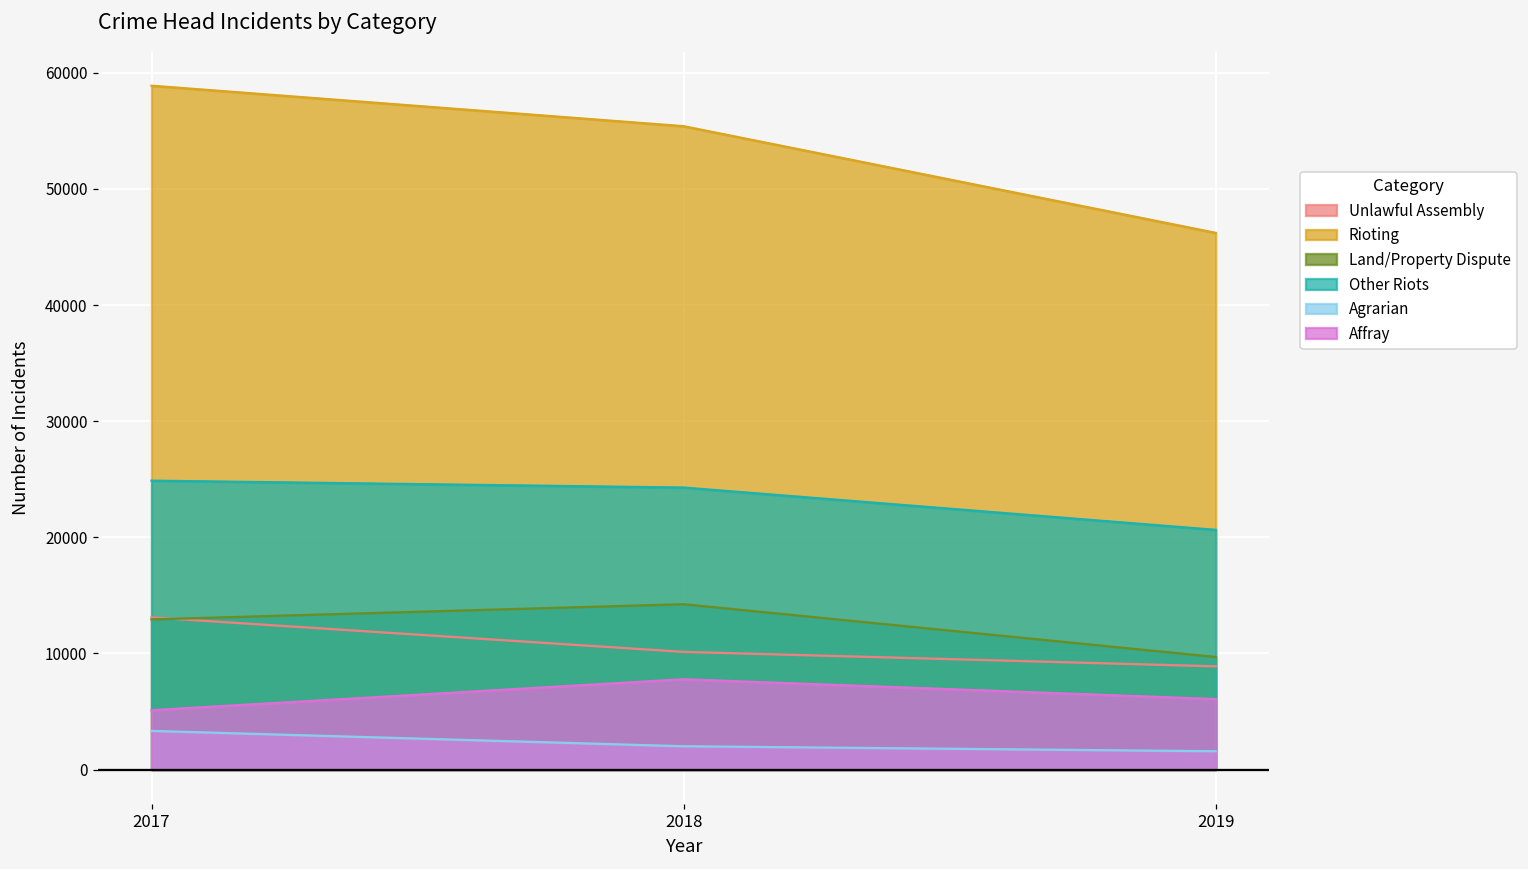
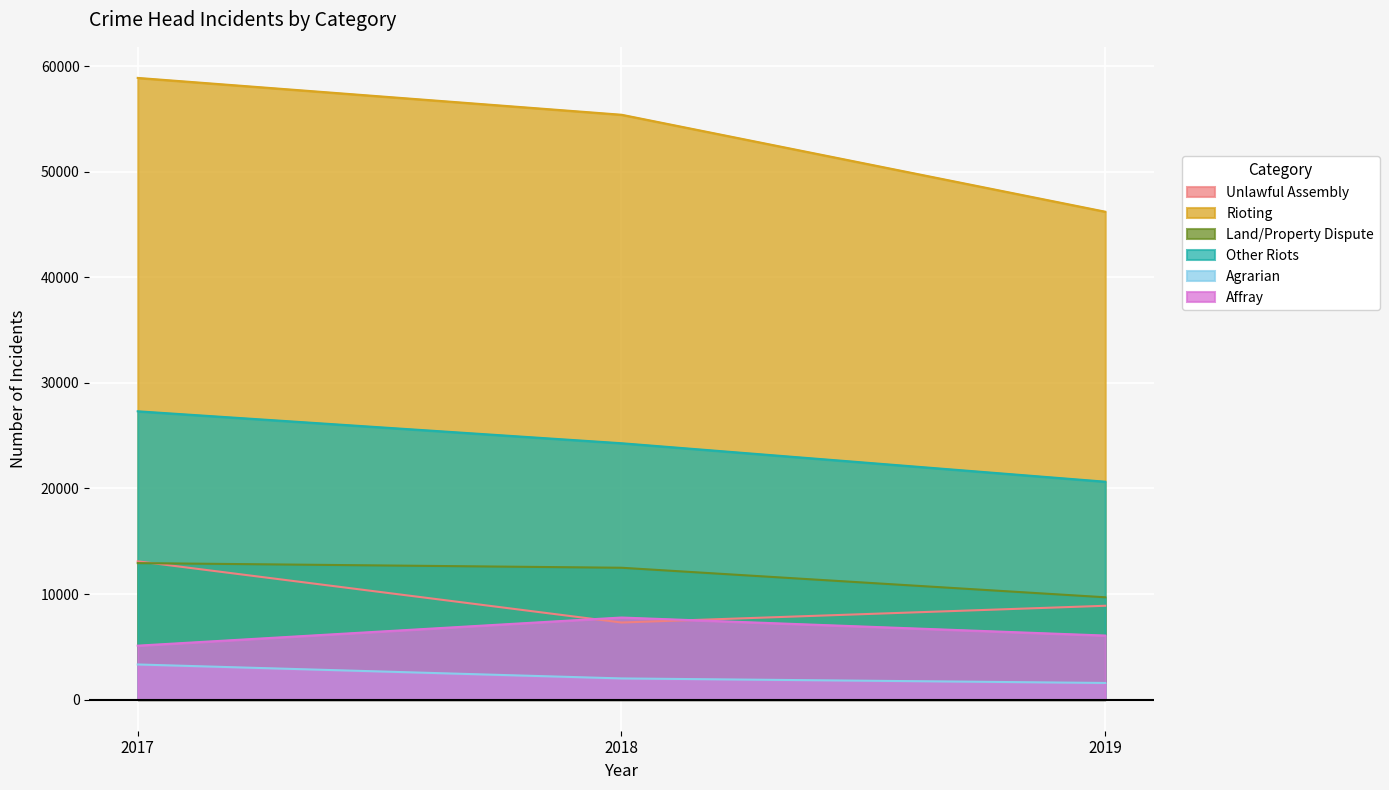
Other Riots, 2017: 24900 -> 27300
Unlawful Assembly, 2018: 10100 -> 7300
Land/Property Dispute, 2018: 14200 -> 12500
